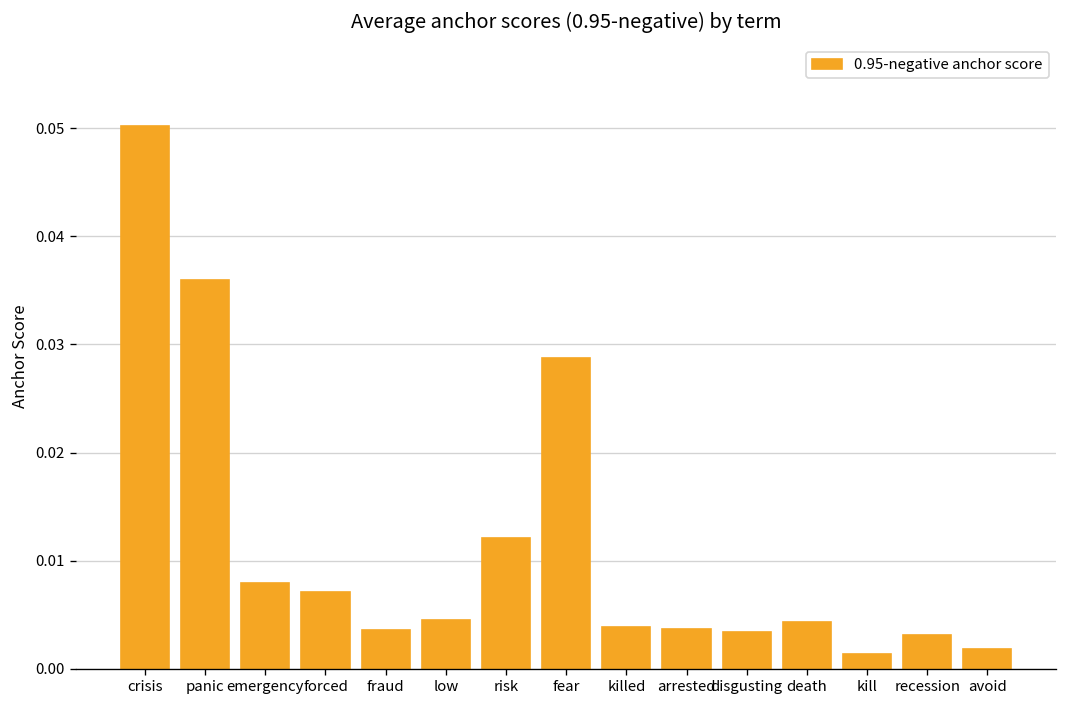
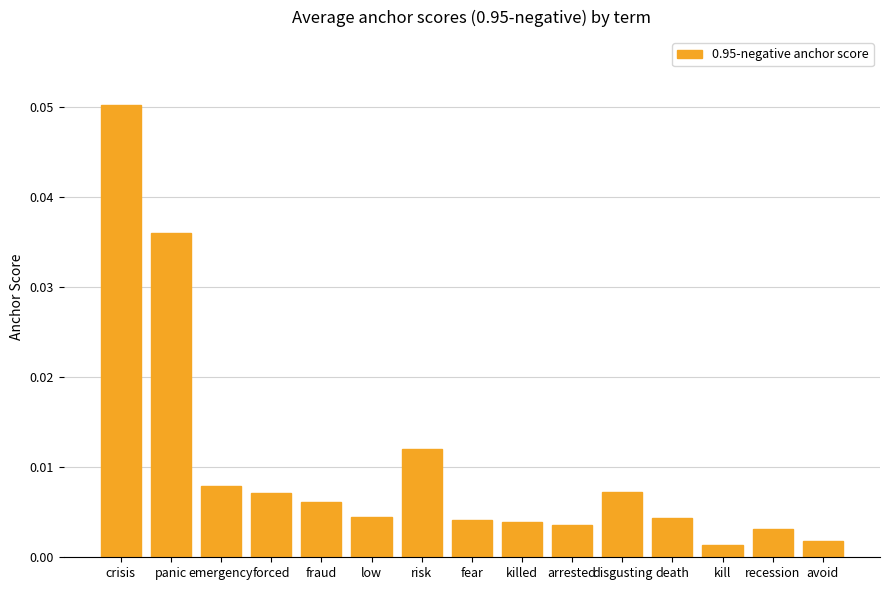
fraud: 0.004 -> 0.006
fear: 0.029 -> 0.004
disgusting: 0.003 -> 0.007
